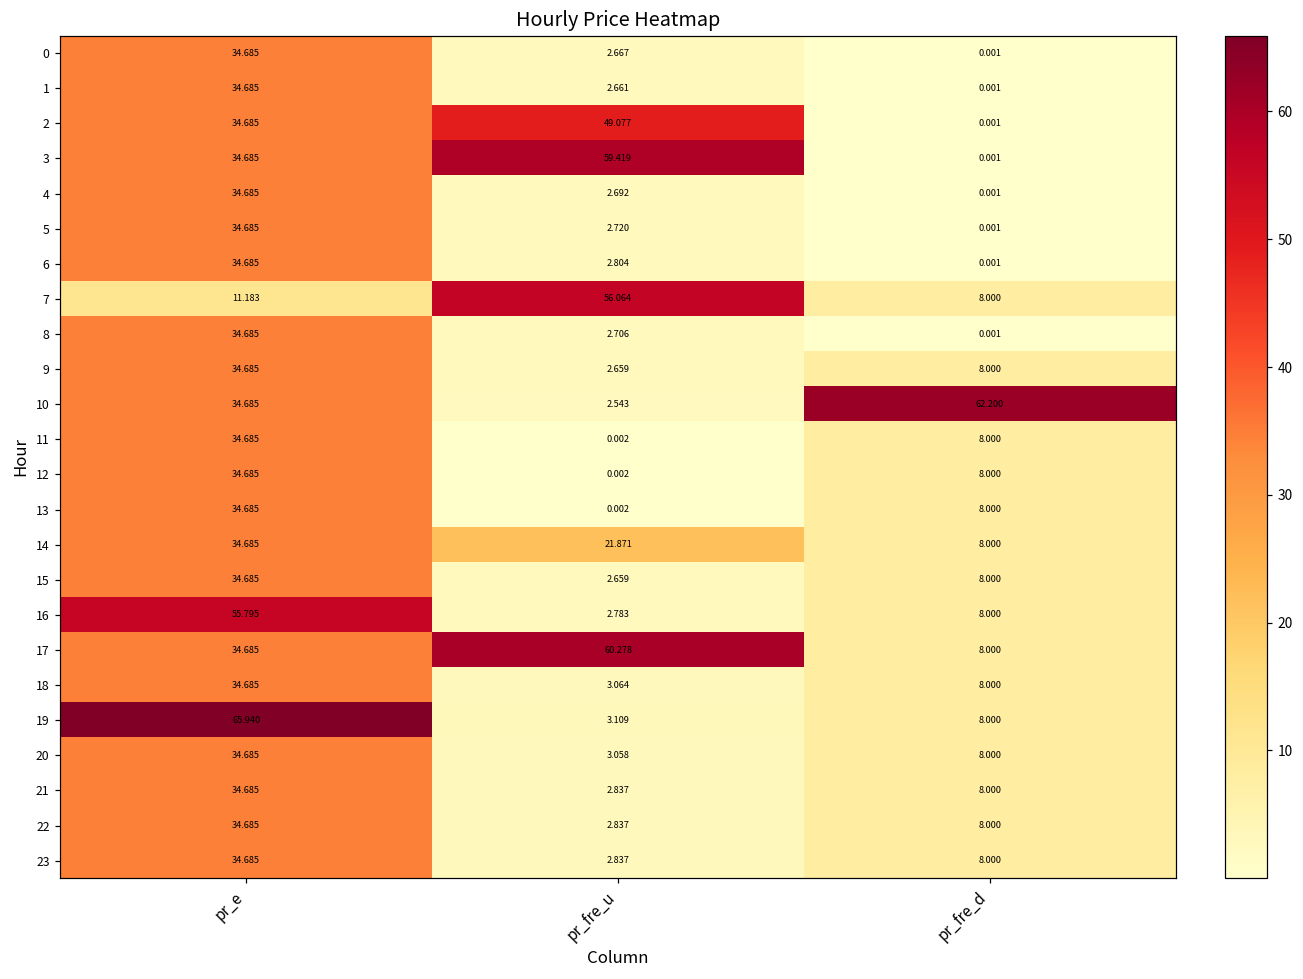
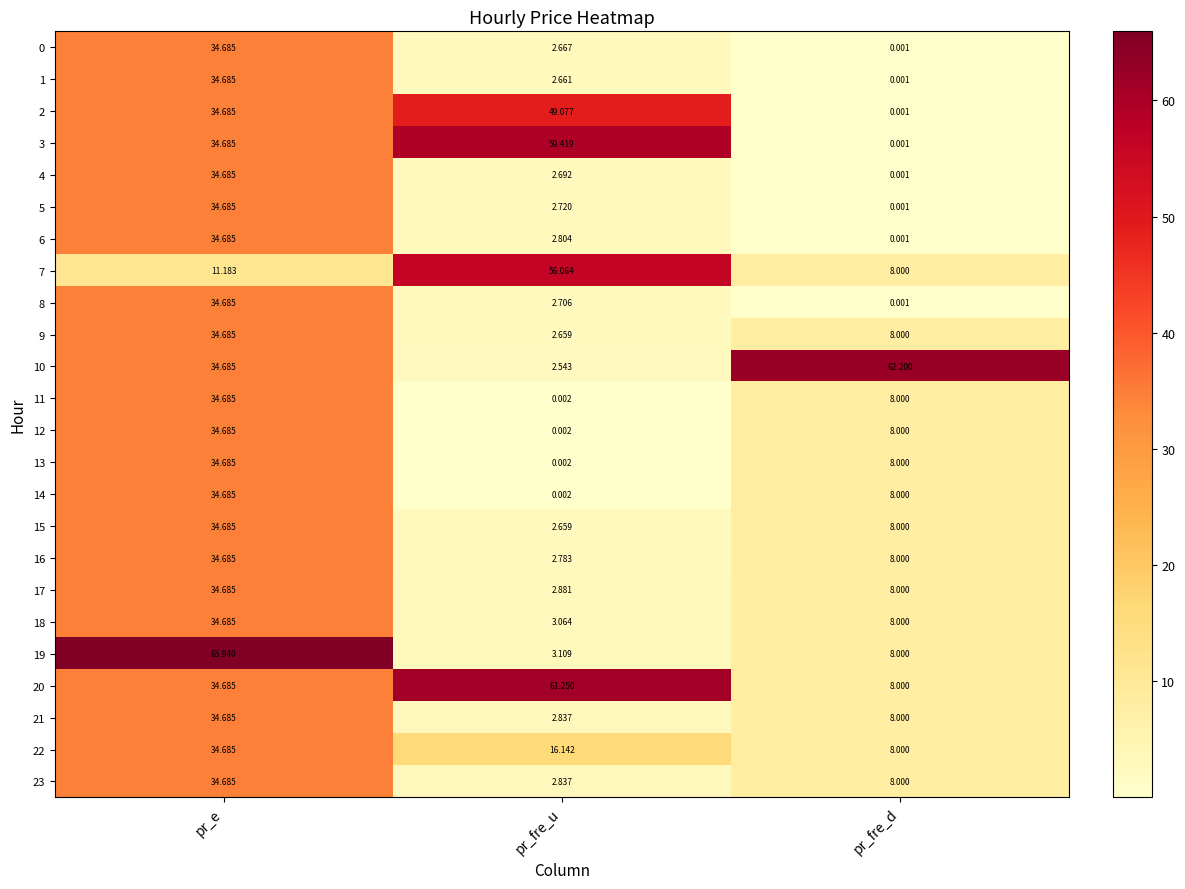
14, pr_fre_u: 21.871 -> 0.002
16, pr_e: 55.795 -> 34.685
17, pr_fre_u: 60.278 -> 2.881
20, pr_fre_u: 3.058 -> 61.250
22, pr_fre_u: 2.837 -> 16.142
